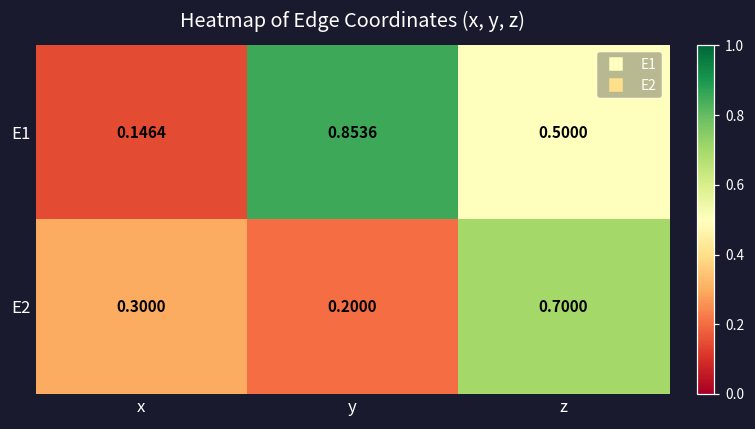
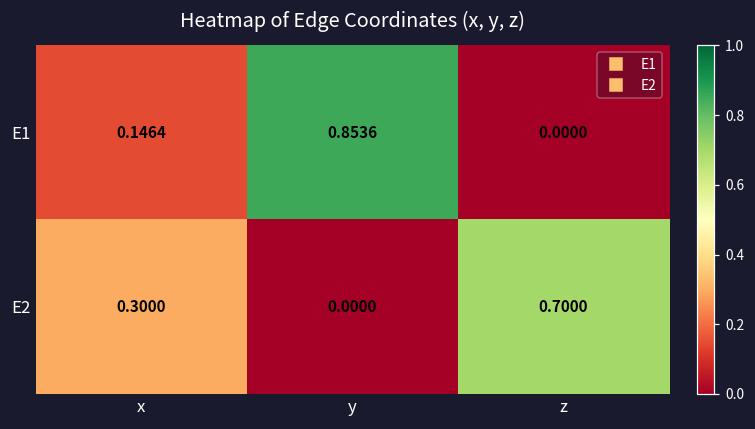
E1, z: 0.5000 -> 0.0000
E2, y: 0.2000 -> 0.0000
